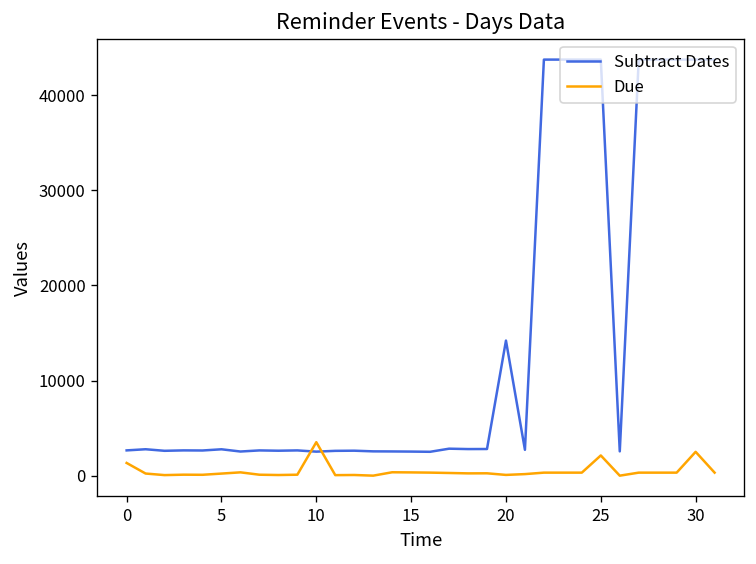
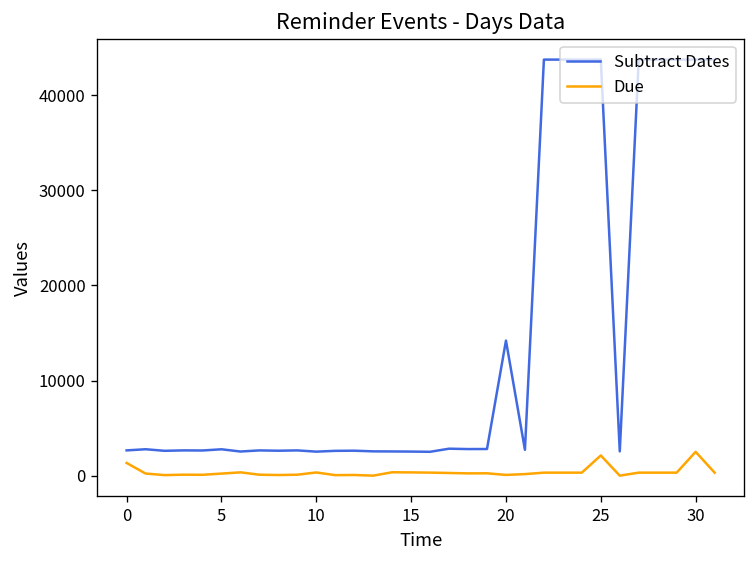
Due, 10: 4000 -> 0
